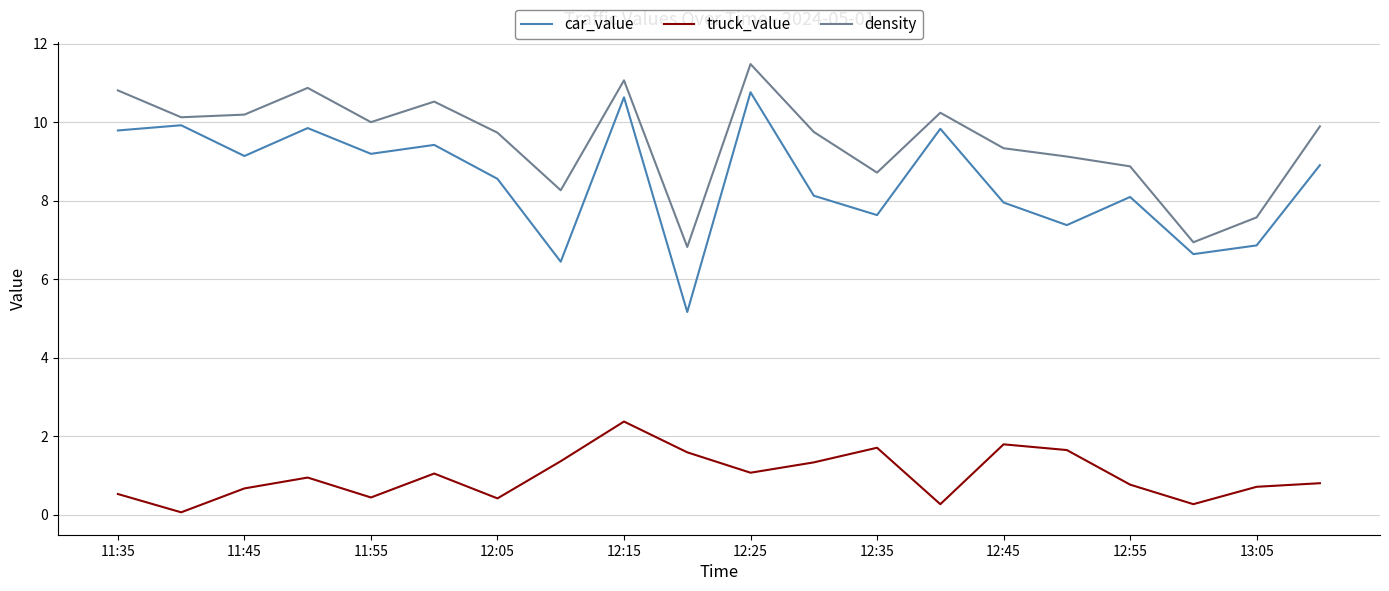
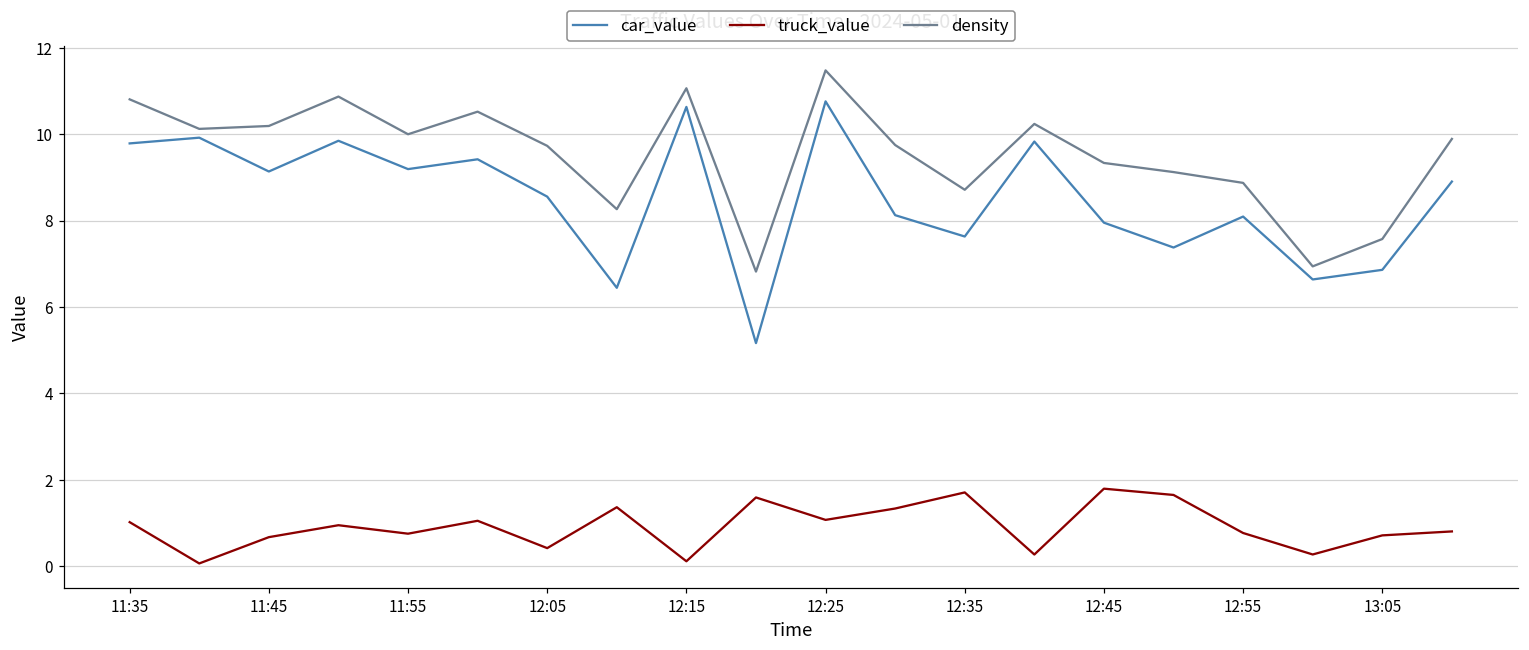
truck_value, 11:35: 0.5 -> 1.0
truck_value, 11:55: 0.4 -> 0.8
truck_value, 12:15: 2.4 -> 0.1
